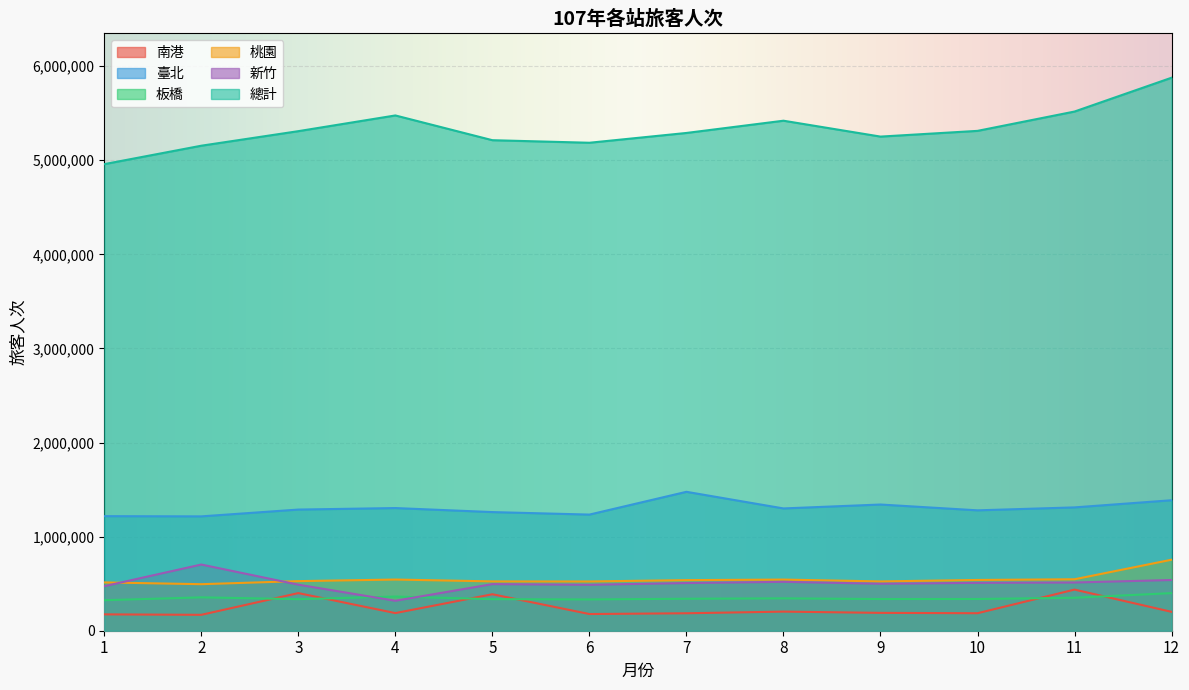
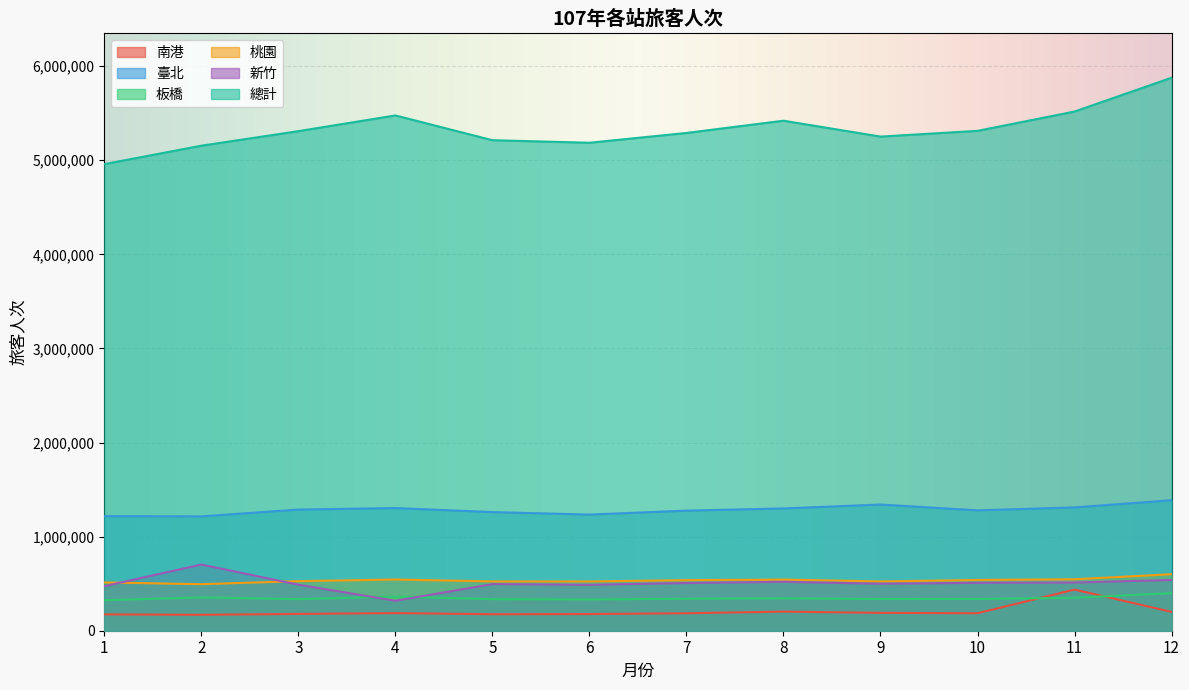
南港, 3: 400,000 -> 200,000
南港, 5: 400,000 -> 200,000
臺北, 7: 1,500,000 -> 1,300,000
桃園, 12: 800,000 -> 600,000
